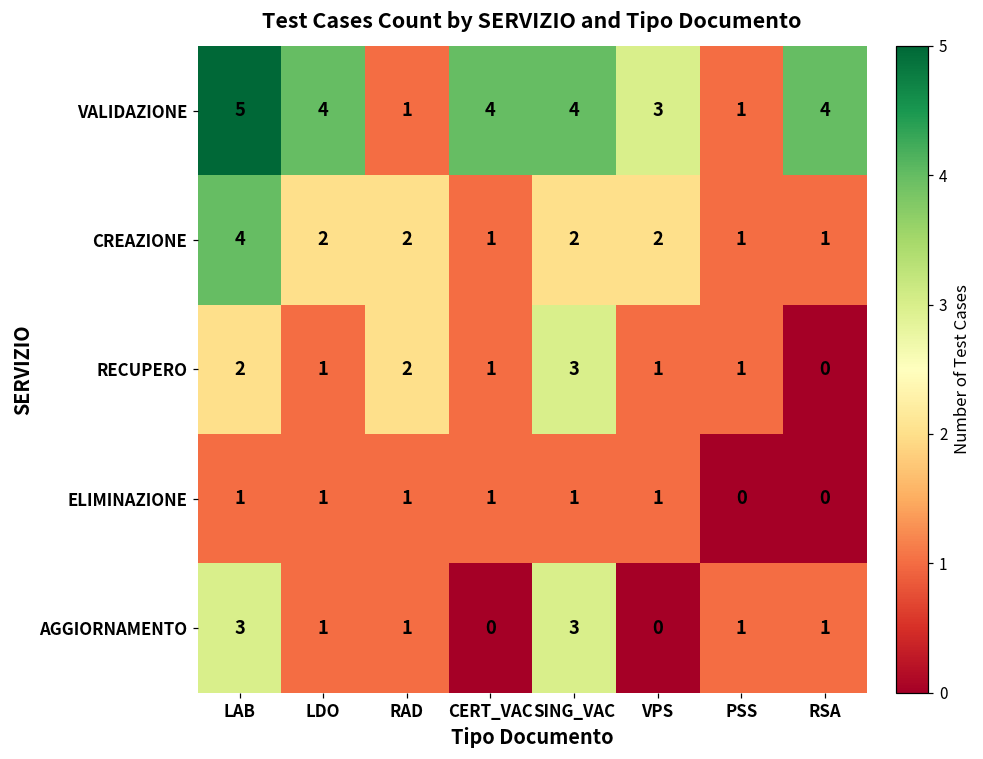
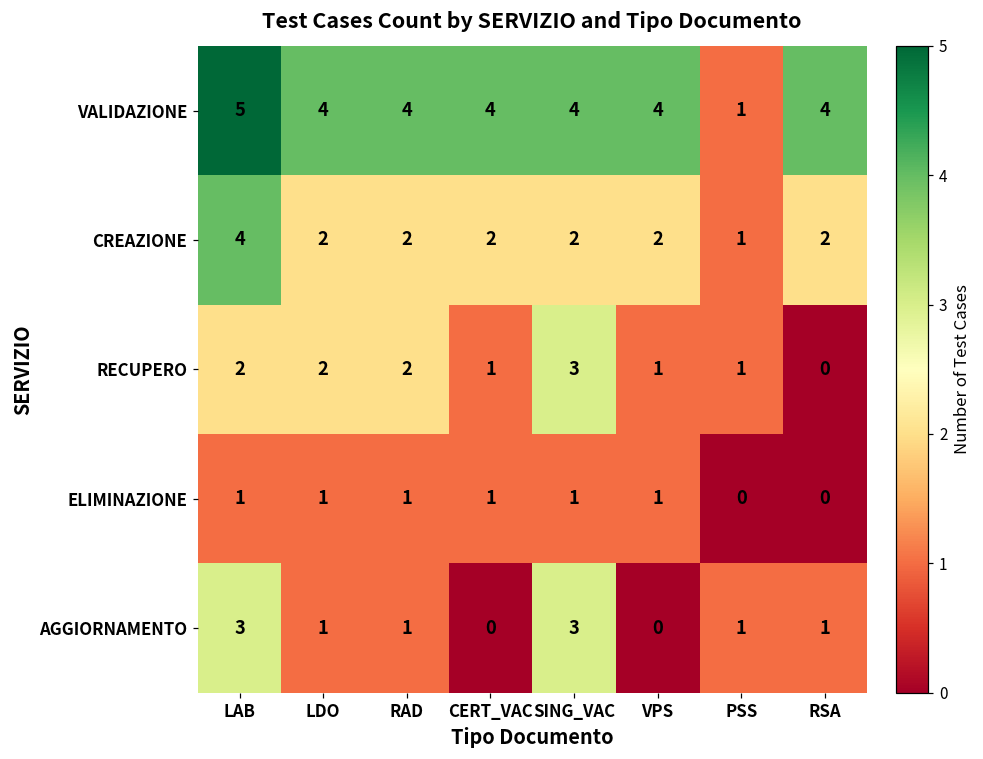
VALIDAZIONE, RAD: 1 -> 4
VALIDAZIONE, VPS: 3 -> 4
CREAZIONE, CERT_VAC: 1 -> 2
CREAZIONE, RSA: 1 -> 2
RECUPERO, LDO: 1 -> 2
